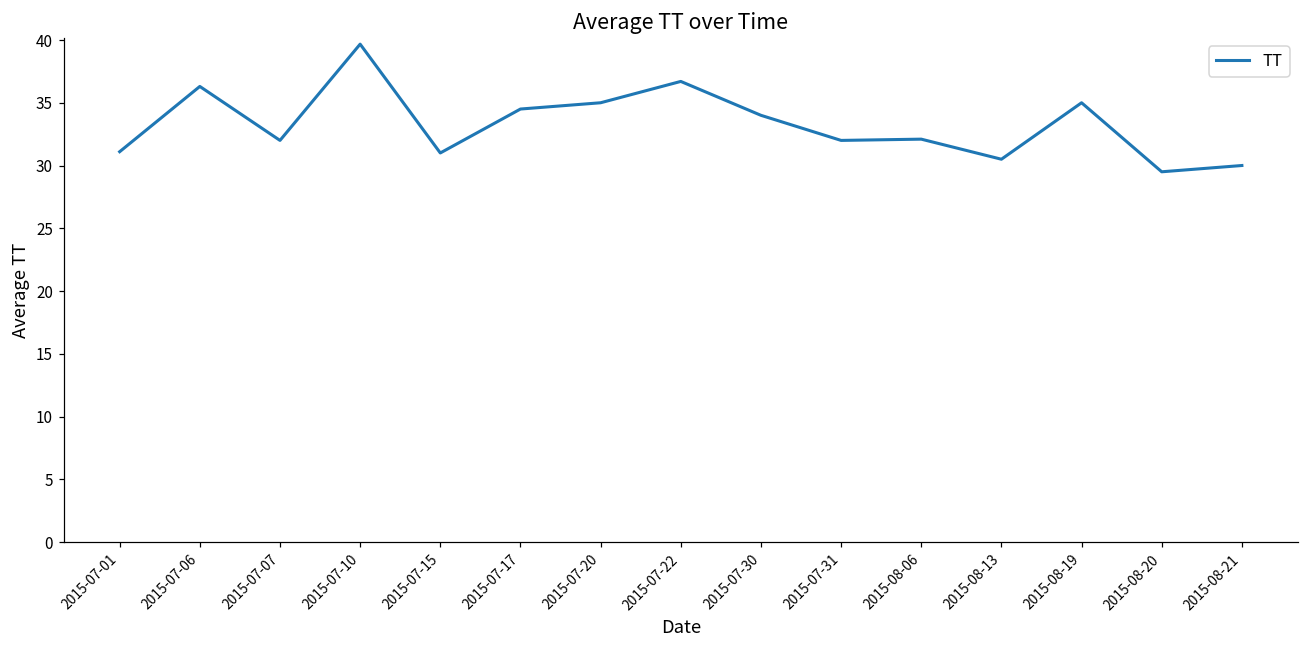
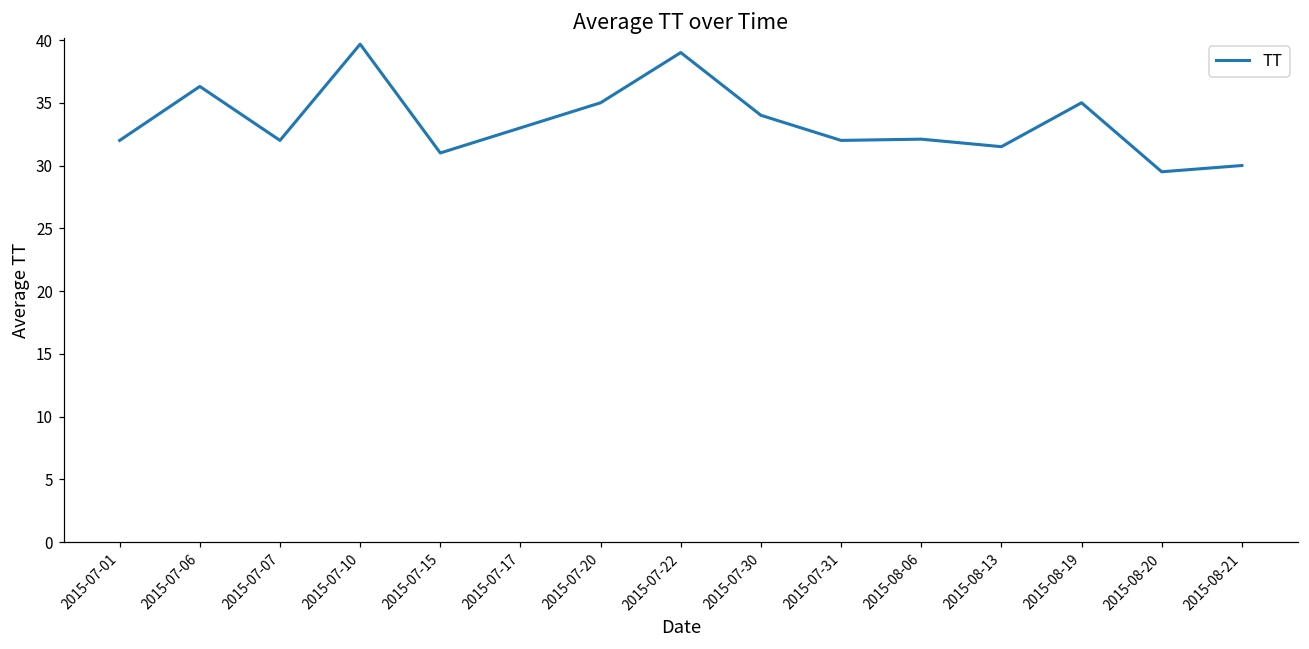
2015-07-01: 31.1 -> 32.0
2015-07-17: 34.5 -> 33.0
2015-07-22: 36.7 -> 39.0
2015-08-13: 30.5 -> 31.5
